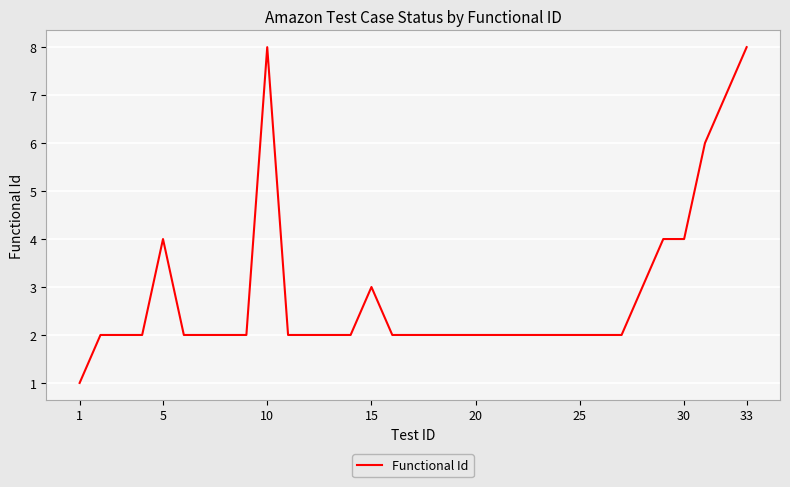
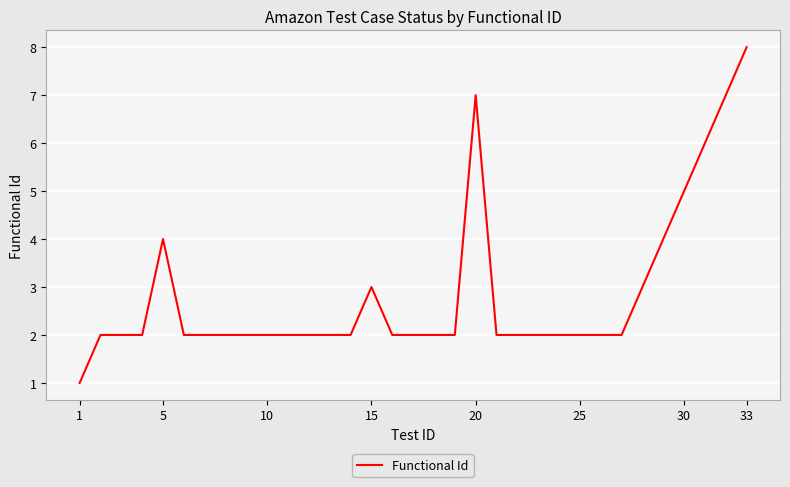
10: 8 -> 2
20: 2 -> 7
30: 4 -> 5
